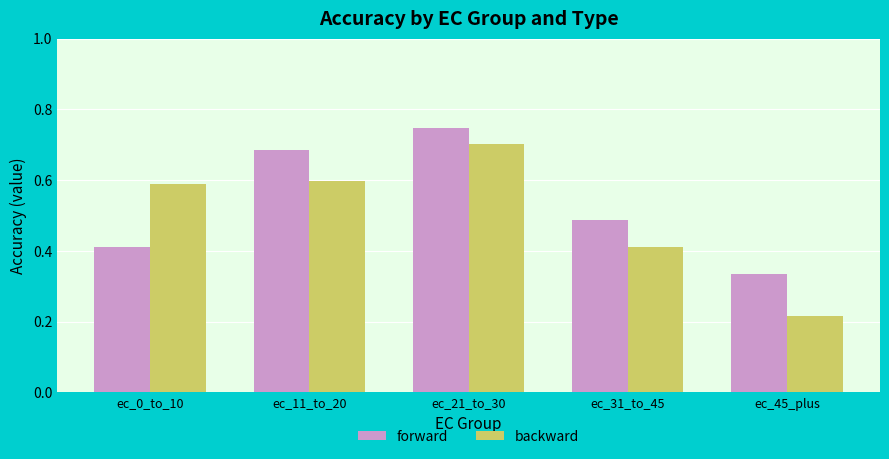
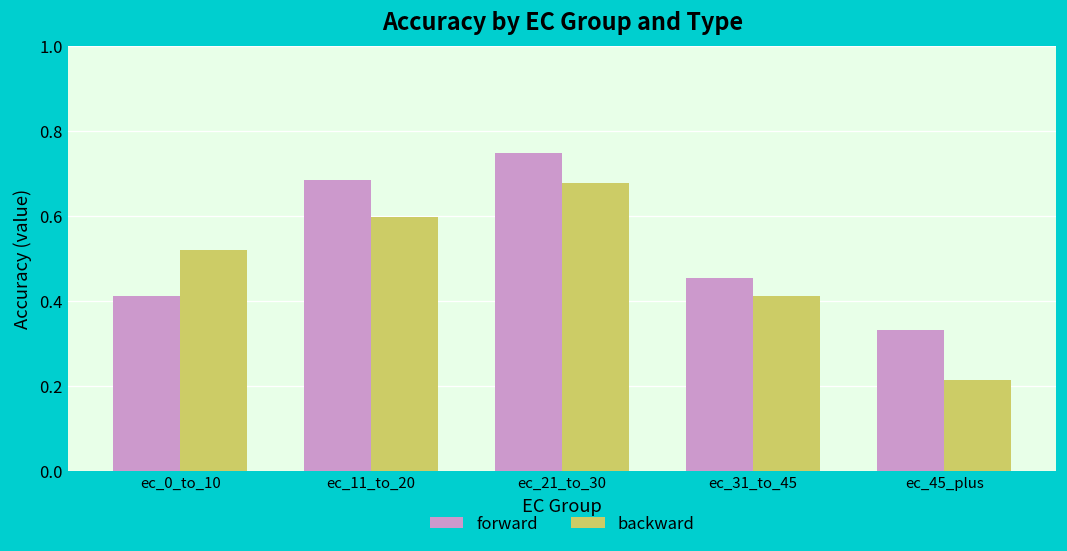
backward, ec_0_to_10: 0.59 -> 0.52
backward, ec_21_to_30: 0.70 -> 0.68
forward, ec_31_to_45: 0.49 -> 0.45
